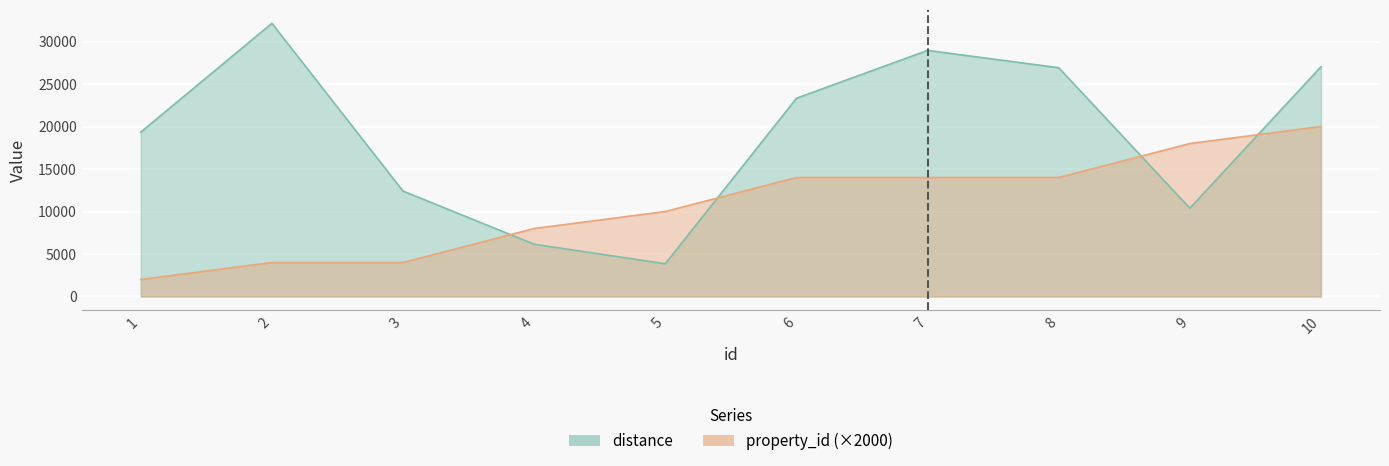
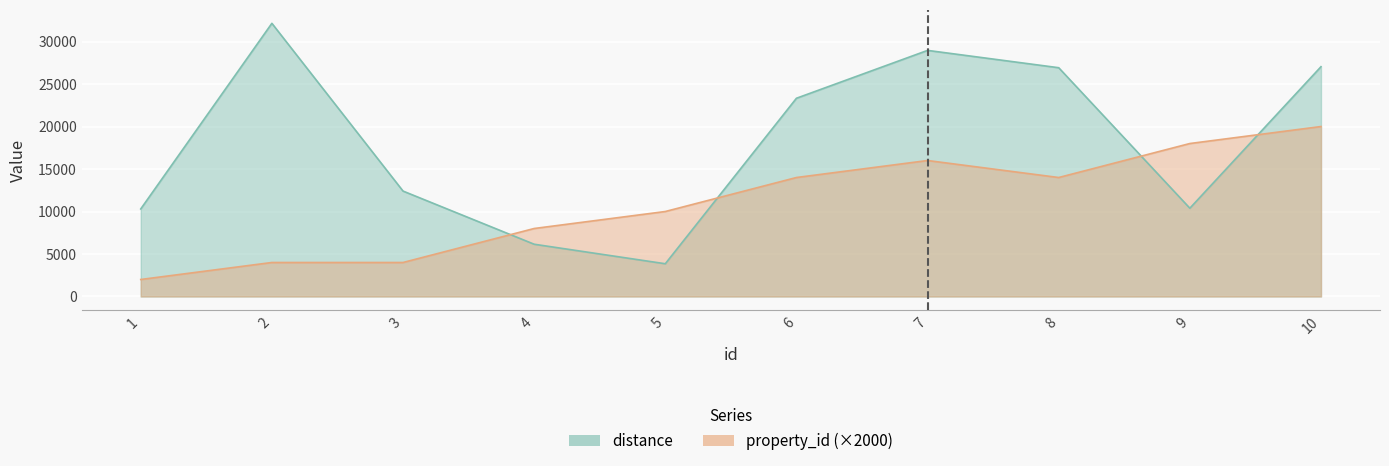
distance, 1: 19000 -> 10000
property_id (×2000), 7: 14000 -> 16000
